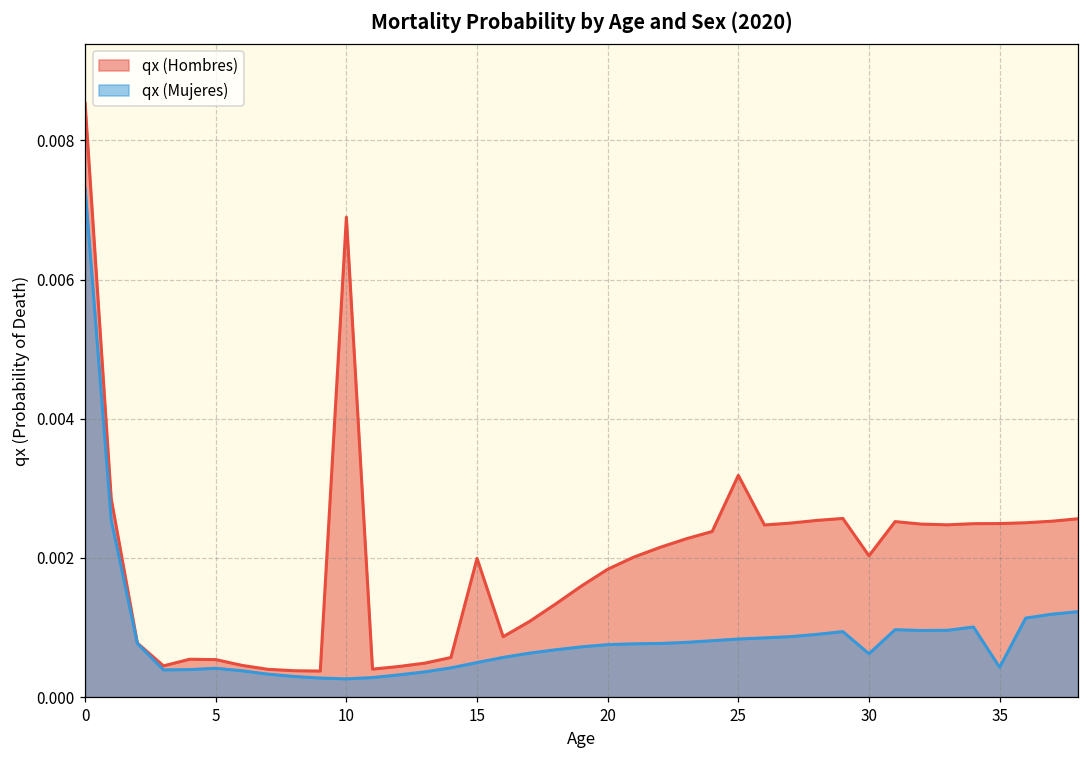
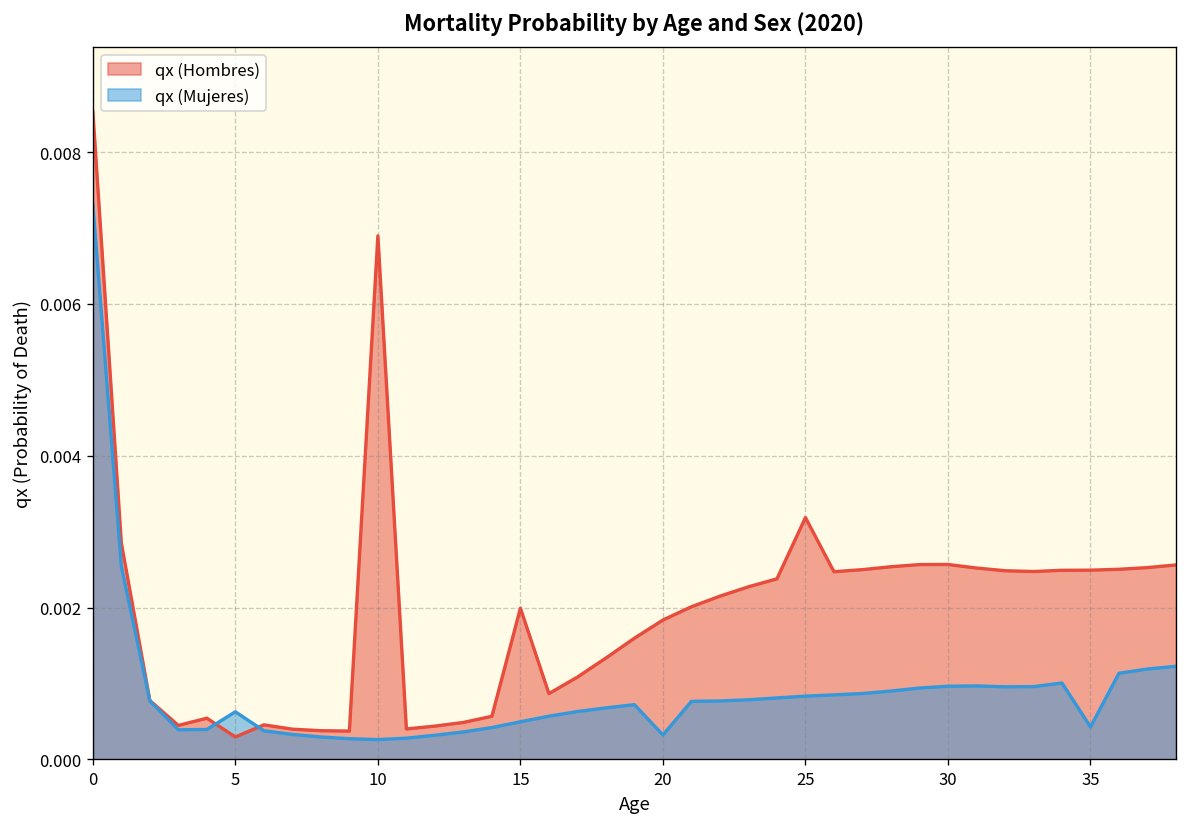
qx (Hombres), 5: 0.0005 -> 0.0003
qx (Mujeres), 5: 0.0004 -> 0.0006
qx (Mujeres), 20: 0.0008 -> 0.0003
qx (Hombres), 30: 0.0020 -> 0.0026
qx (Mujeres), 30: 0.0006 -> 0.0010
